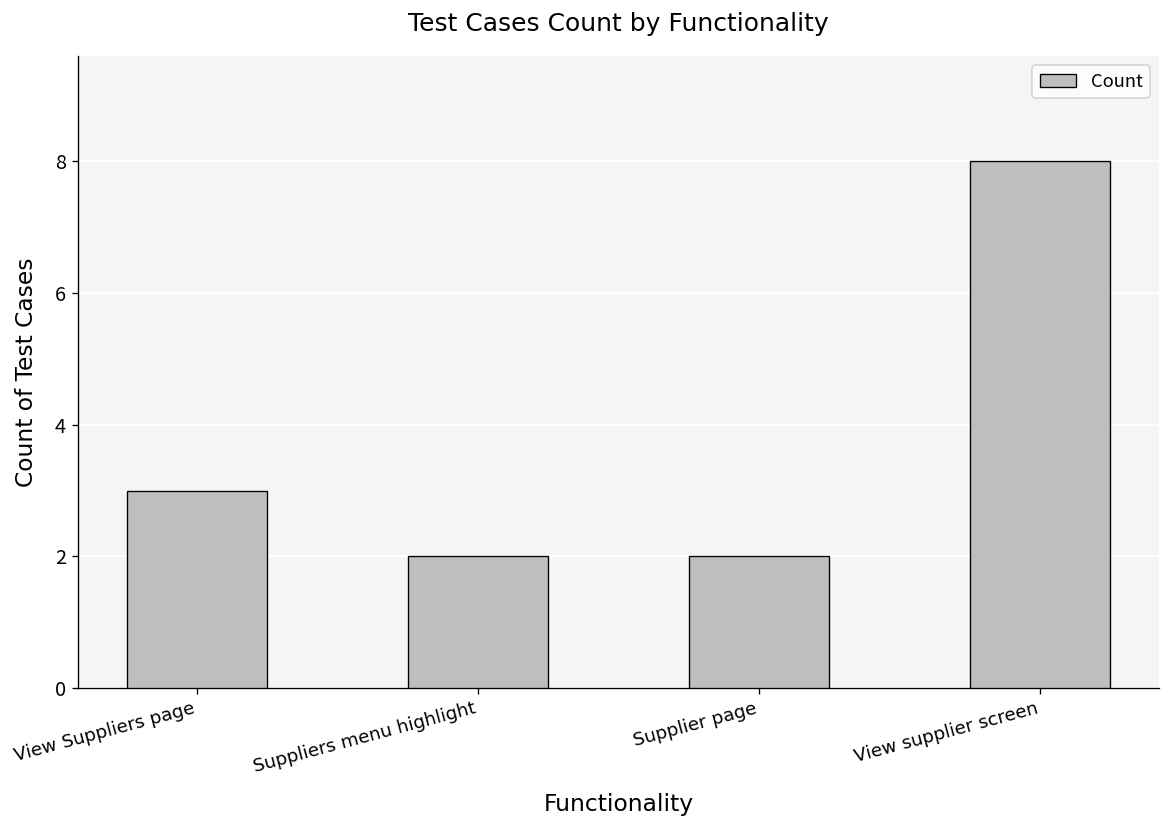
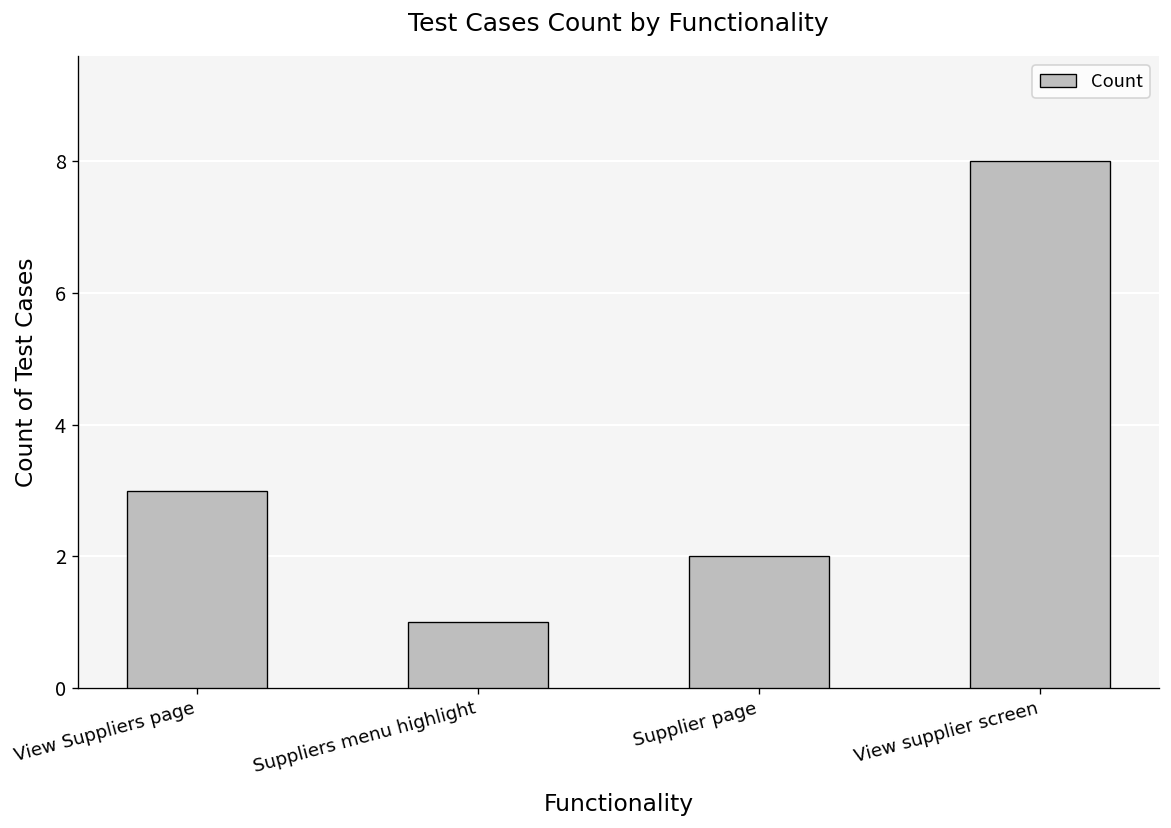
Suppliers menu highlight: 2 -> 1
